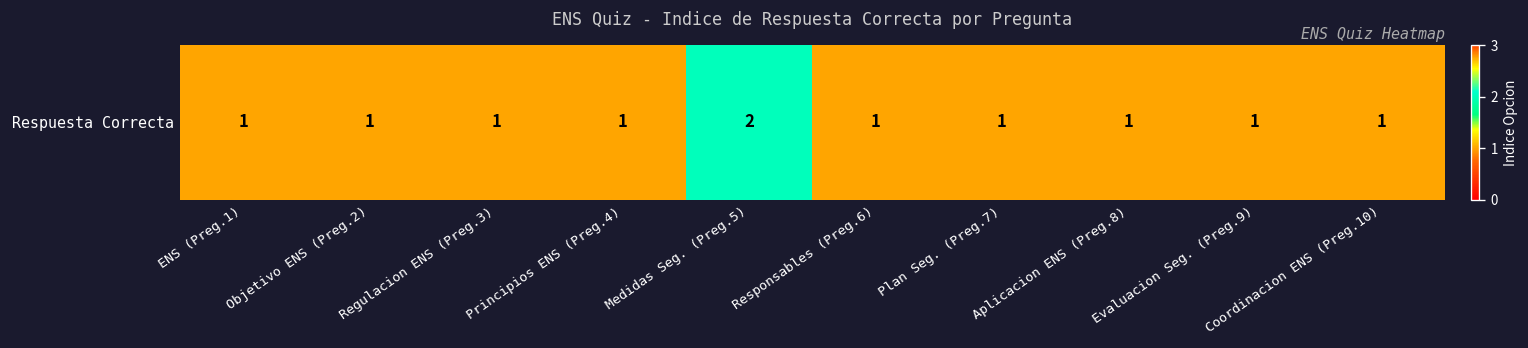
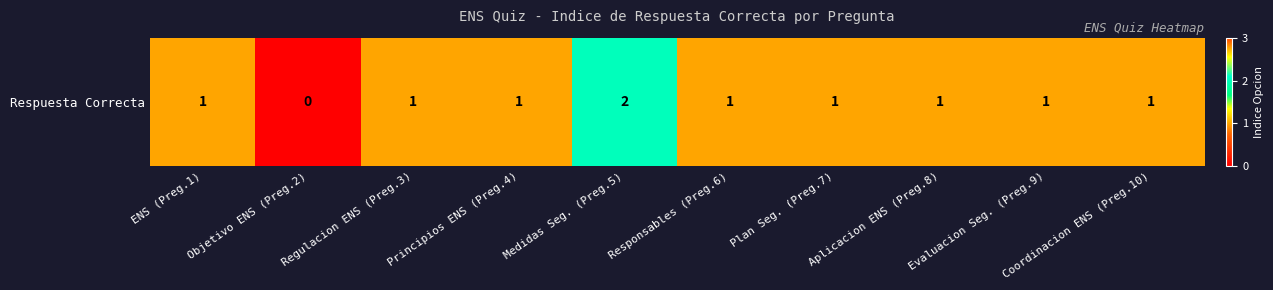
Respuesta Correcta, Objetivo ENS (Preg.2): 1 -> 0
